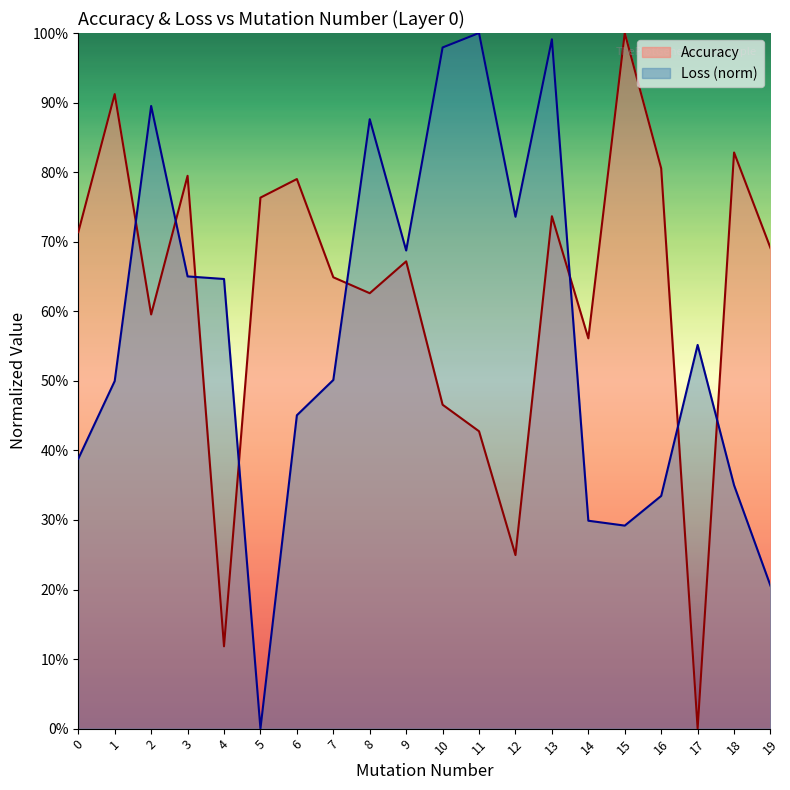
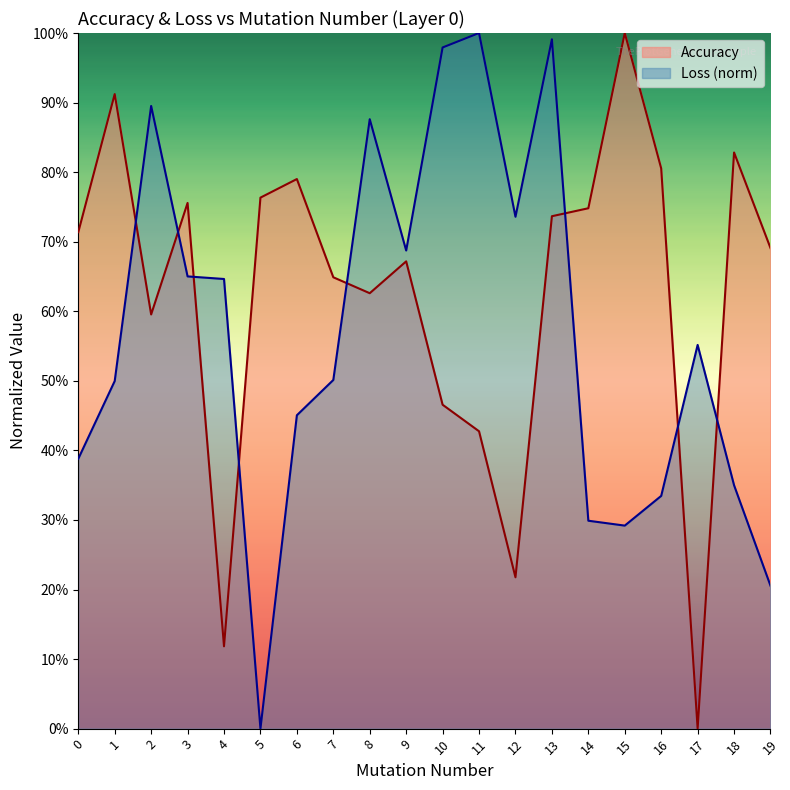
Accuracy, 3: 79% -> 76%
Accuracy, 12: 25% -> 22%
Accuracy, 14: 56% -> 75%
